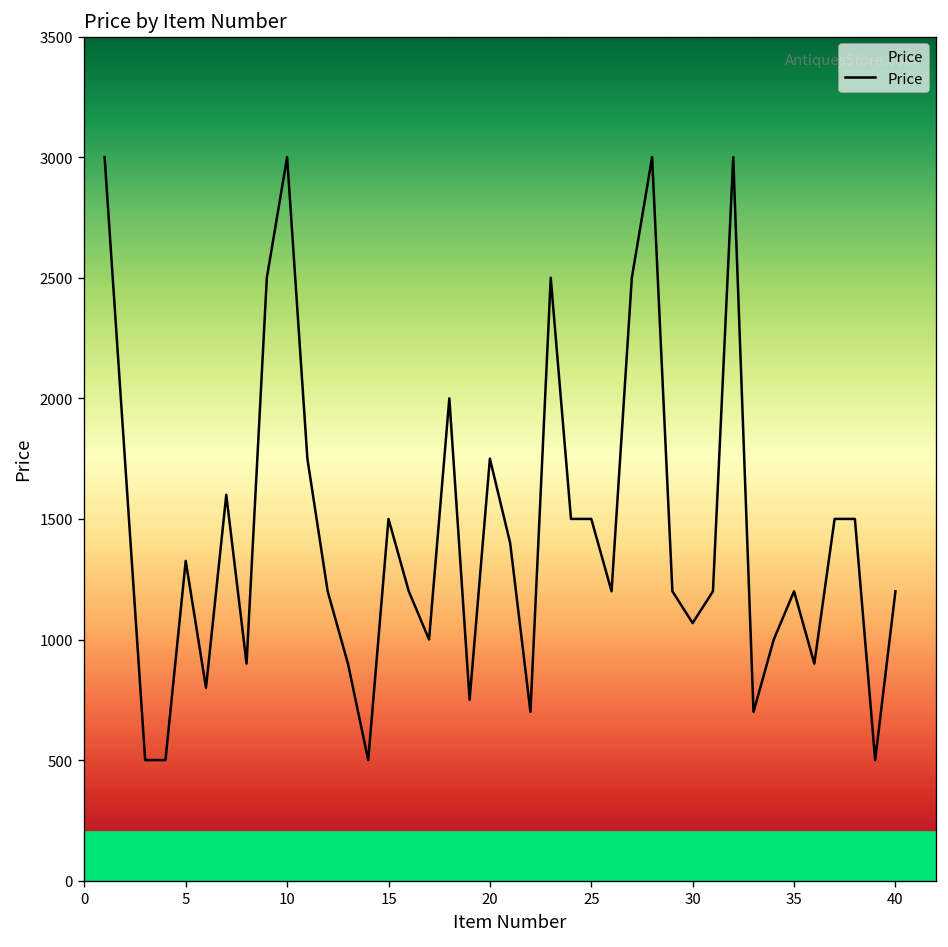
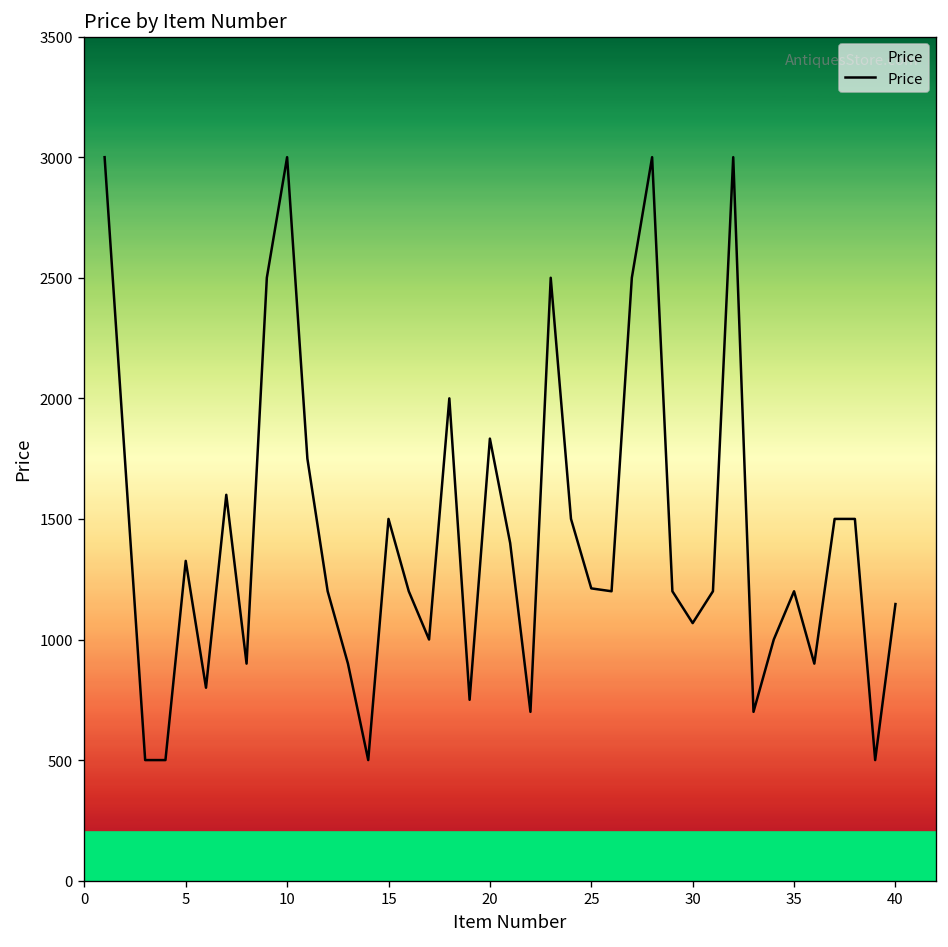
20: 1750 -> 1830
25: 1500 -> 1210
40: 1200 -> 1150
